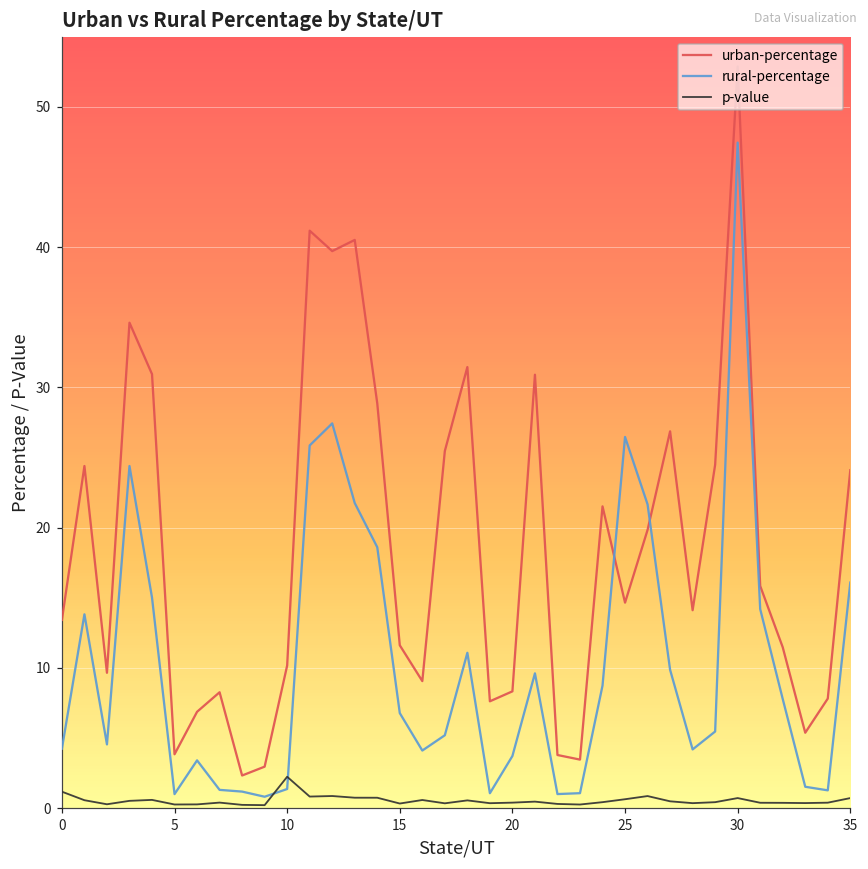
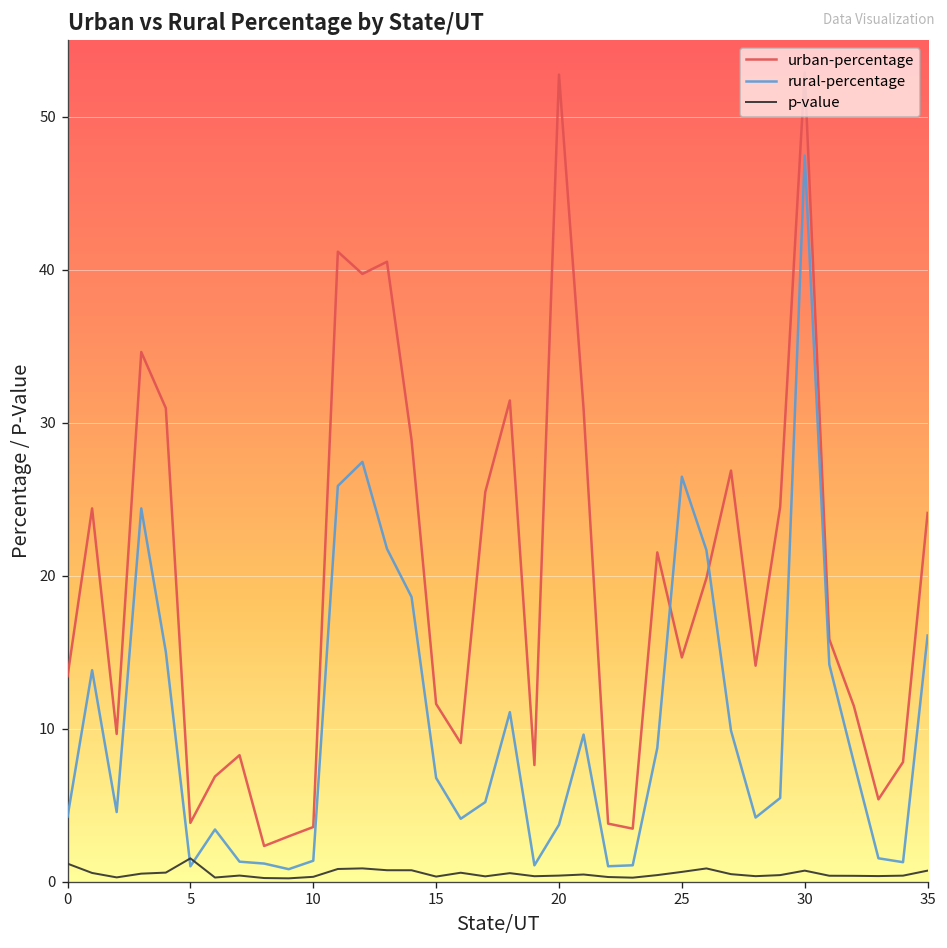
p-value, 5: 0.3 -> 1.5
urban-percentage, 10: 10.2 -> 3.6
p-value, 10: 2.2 -> 0.3
urban-percentage, 20: 8.3 -> 52.7
